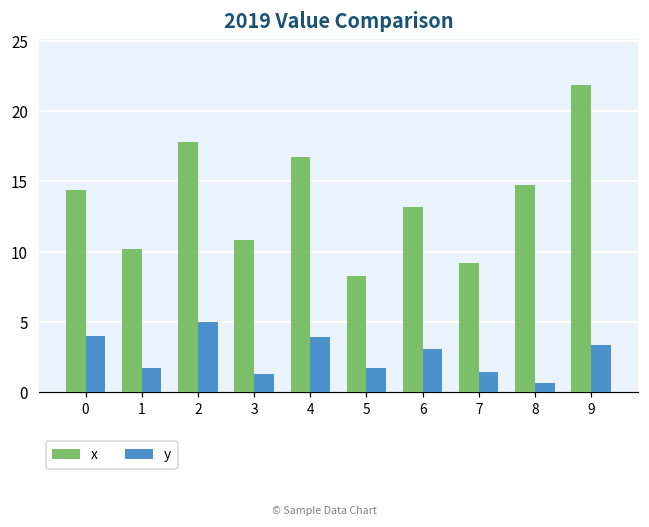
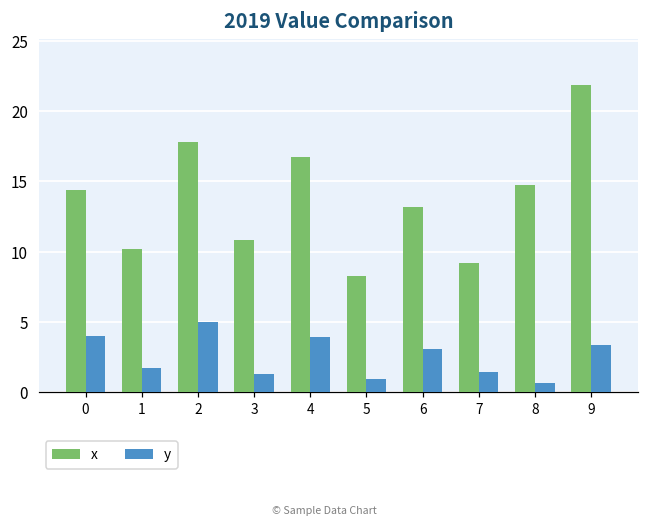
y, 5: 1.7 -> 1.0
